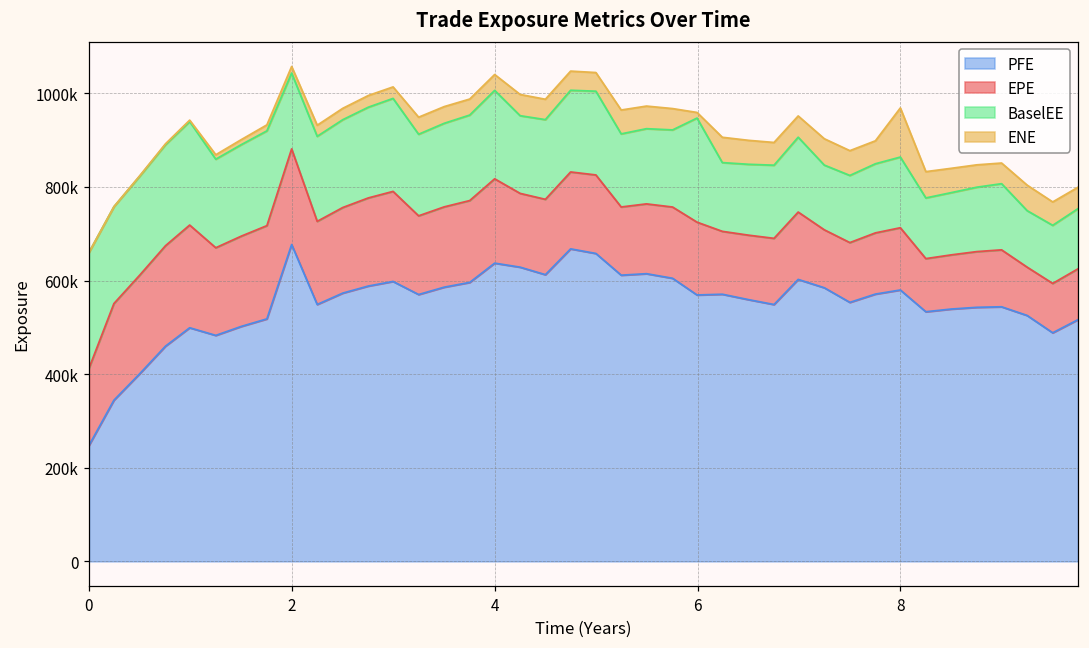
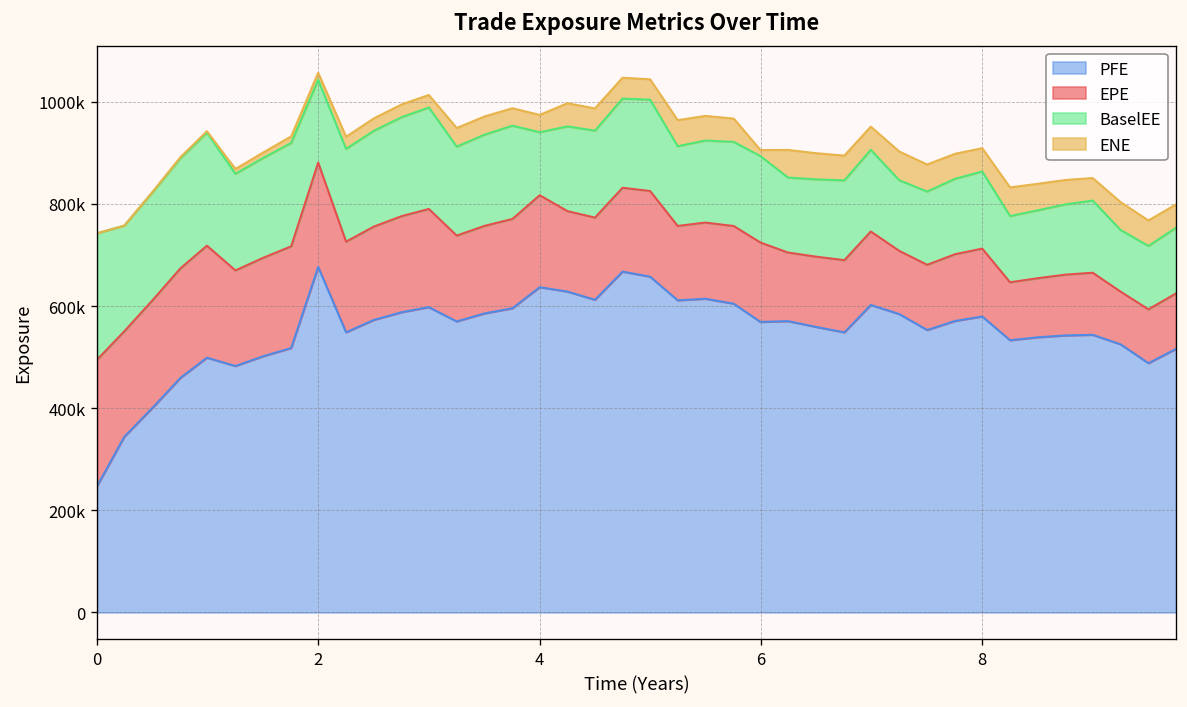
EPE, 0: 160000 -> 250000
BaselEE, 4: 190000 -> 120000
BaselEE, 6: 220000 -> 170000
ENE, 8: 100000 -> 50000
